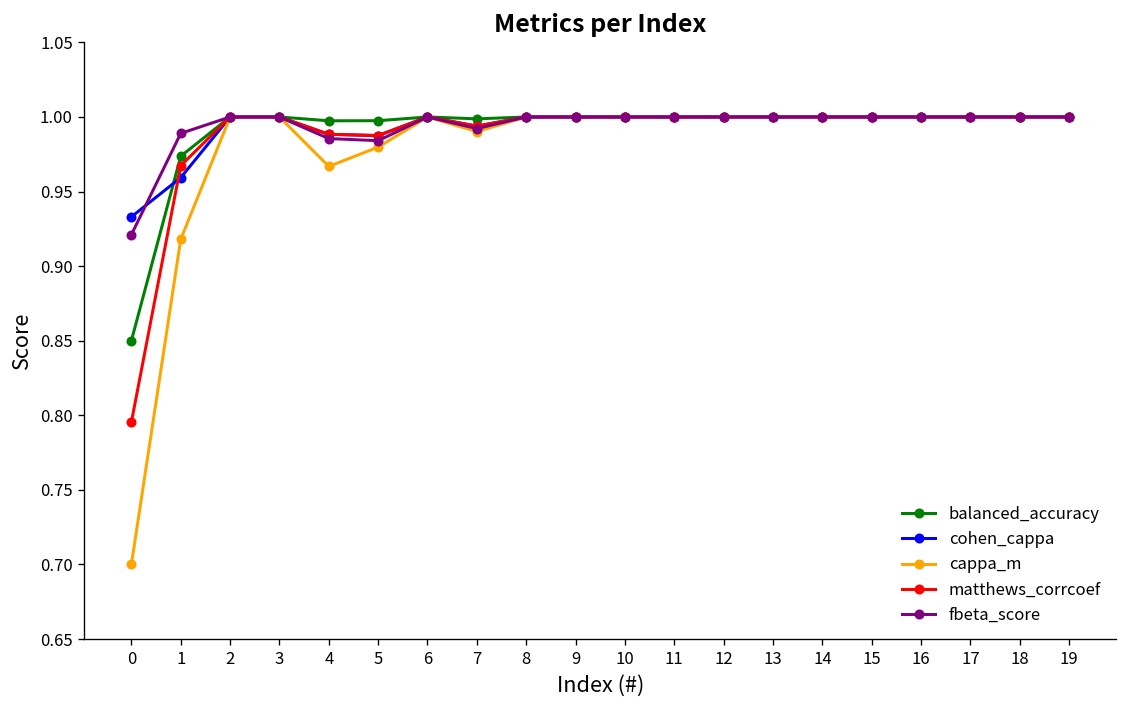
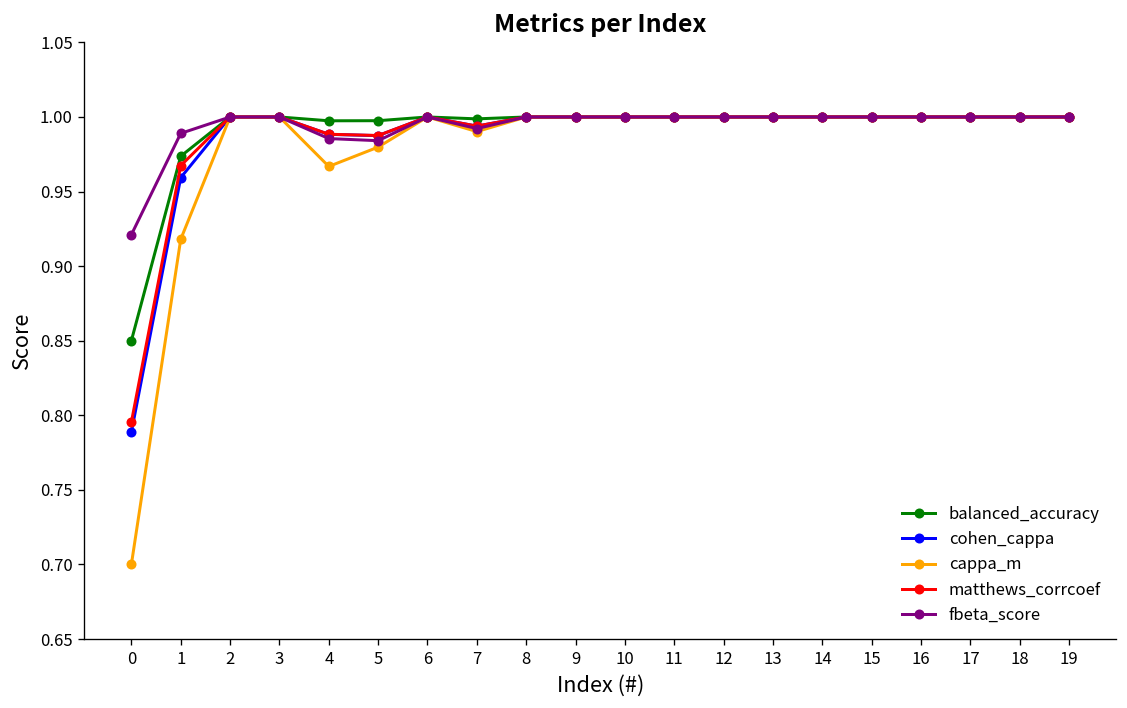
cohen_cappa, 0: 0.933 -> 0.789
